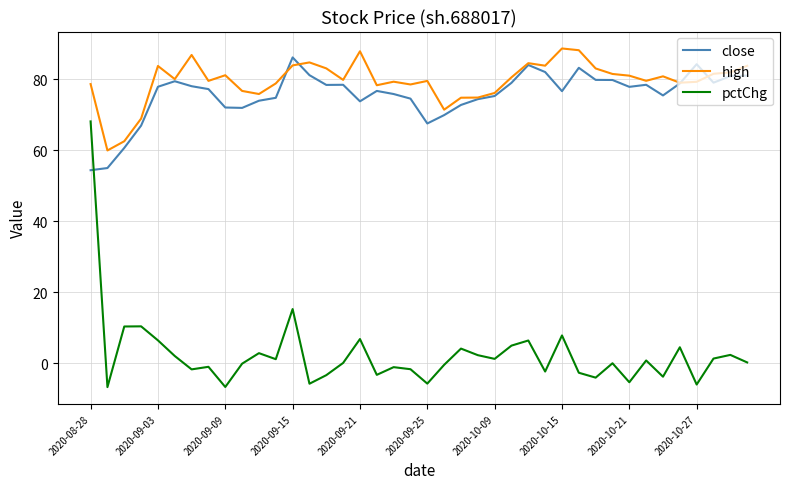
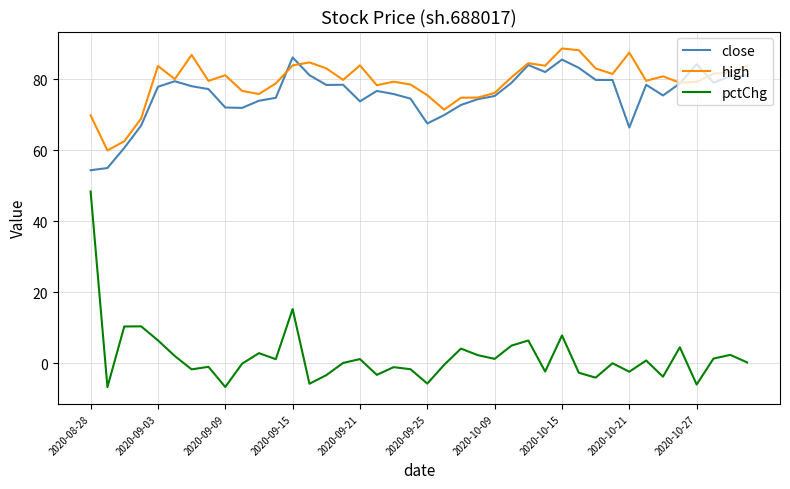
high, 2020-08-28: 79 -> 70
pctChg, 2020-08-28: 68 -> 48
high, 2020-09-21: 88 -> 84
pctChg, 2020-09-21: 7 -> 1
high, 2020-09-25: 79 -> 75
close, 2020-10-15: 77 -> 86
close, 2020-10-21: 78 -> 66
high, 2020-10-21: 81 -> 87
pctChg, 2020-10-21: -5 -> -2
